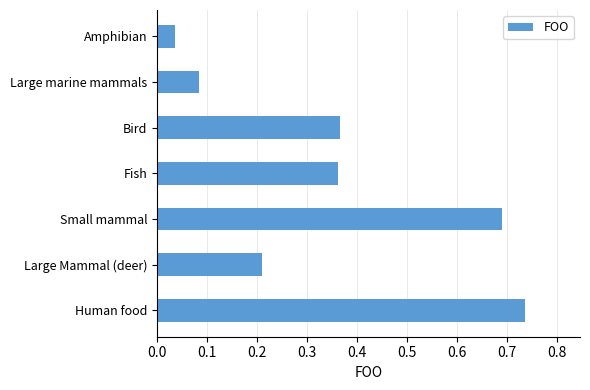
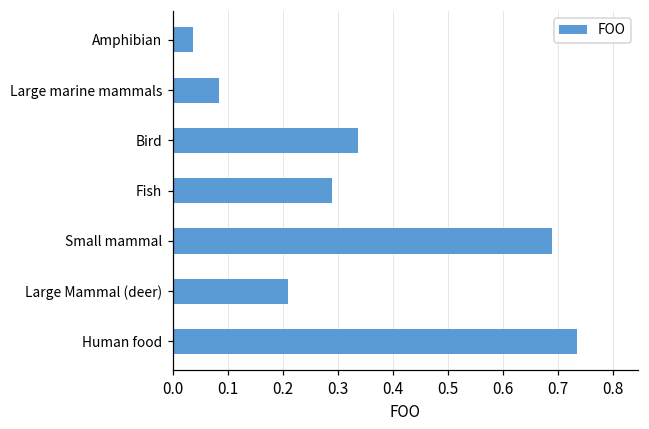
Bird: 0.36 -> 0.34
Fish: 0.36 -> 0.29
